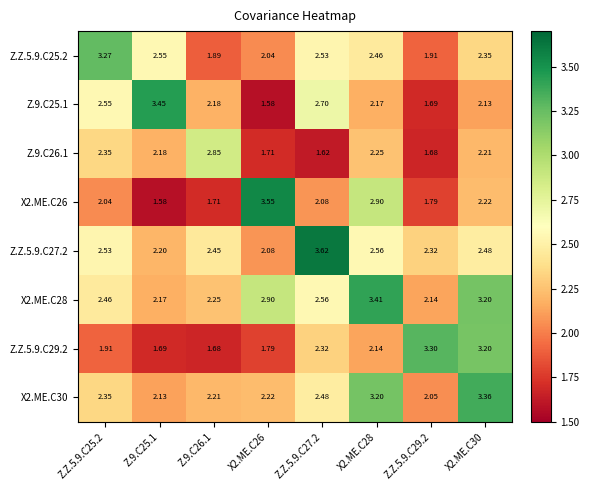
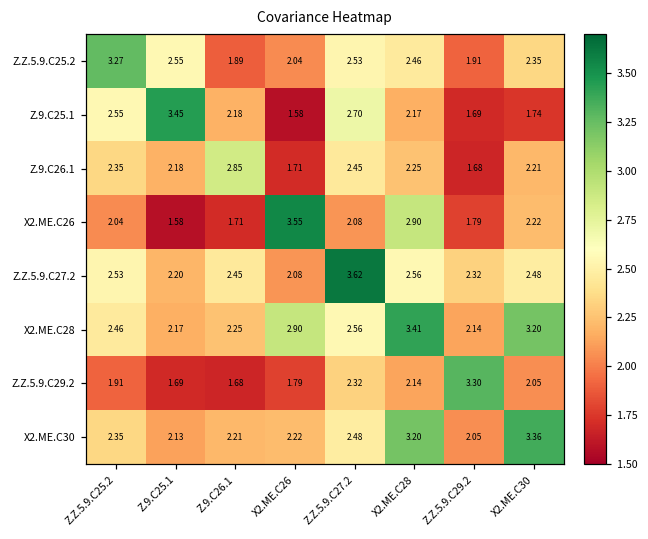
Z.9.C25.1, X2.ME.C30: 2.13 -> 1.74
Z.9.C26.1, Z.Z.5.9.C27.2: 1.62 -> 2.45
Z.Z.5.9.C29.2, X2.ME.C30: 3.20 -> 2.05
